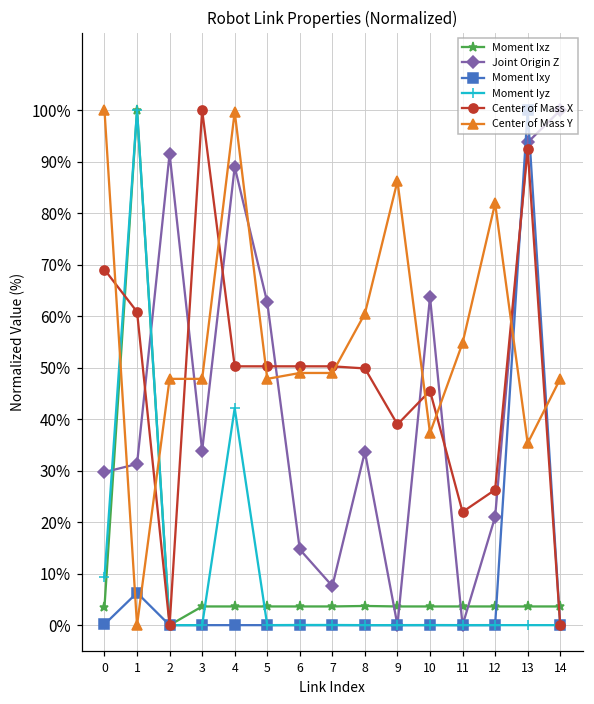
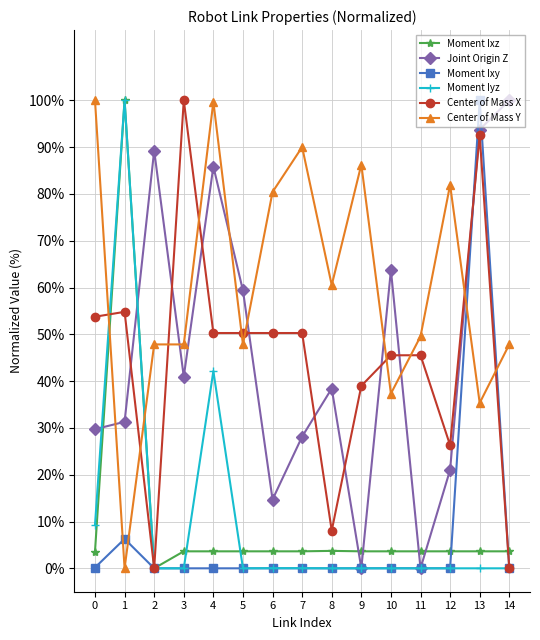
Center of Mass X, 0: 69% -> 54%
Center of Mass X, 1: 61% -> 55%
Joint Origin Z, 2: 92% -> 89%
Joint Origin Z, 3: 34% -> 41%
Joint Origin Z, 4: 89% -> 86%
Joint Origin Z, 5: 63% -> 59%
Center of Mass Y, 6: 49% -> 80%
Joint Origin Z, 7: 8% -> 28%
Center of Mass Y, 7: 49% -> 90%
Joint Origin Z, 8: 34% -> 38%
Center of Mass X, 8: 50% -> 8%
Center of Mass X, 11: 22% -> 46%
Center of Mass Y, 11: 55% -> 50%
